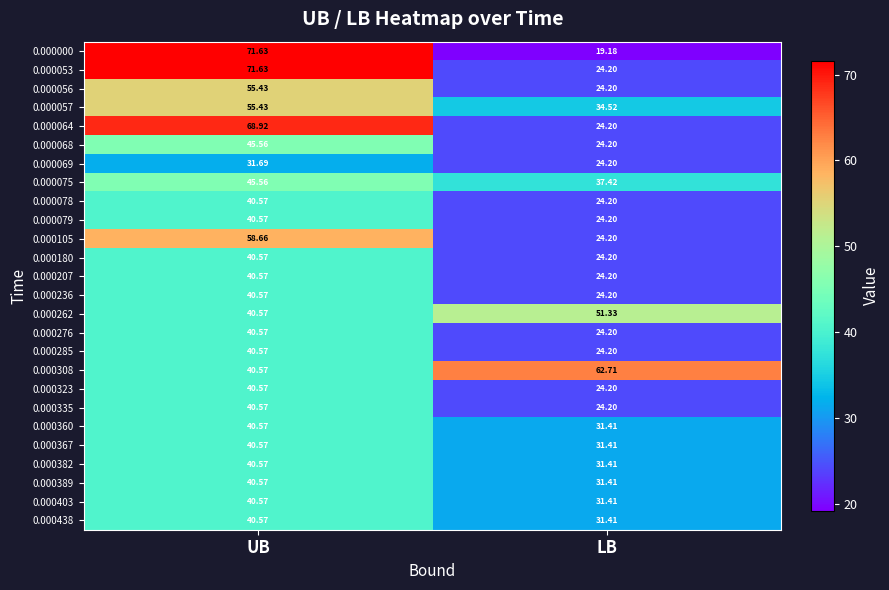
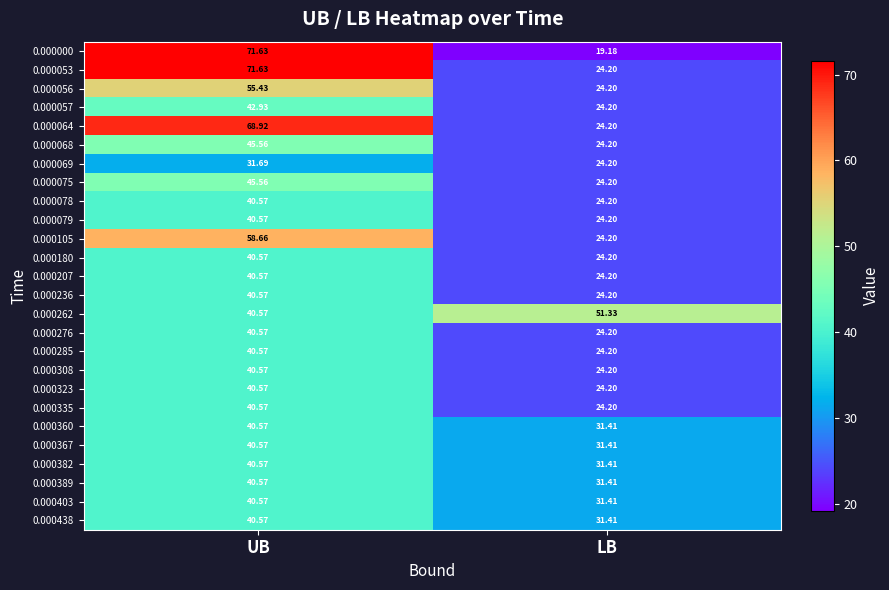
0.000057, UB: 55.43 -> 42.93
0.000057, LB: 34.52 -> 24.20
0.000075, LB: 37.42 -> 24.20
0.000308, LB: 62.71 -> 24.20
